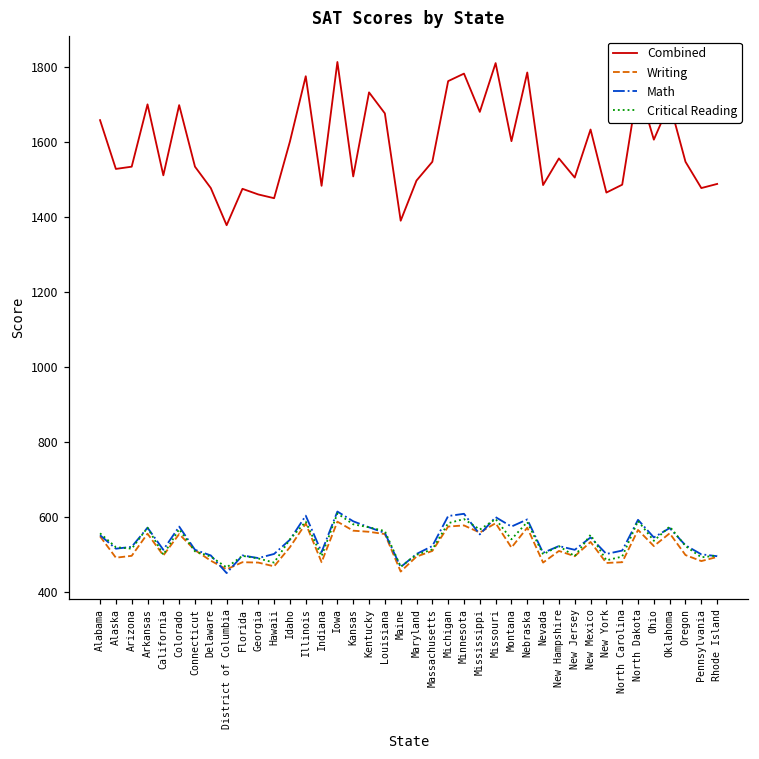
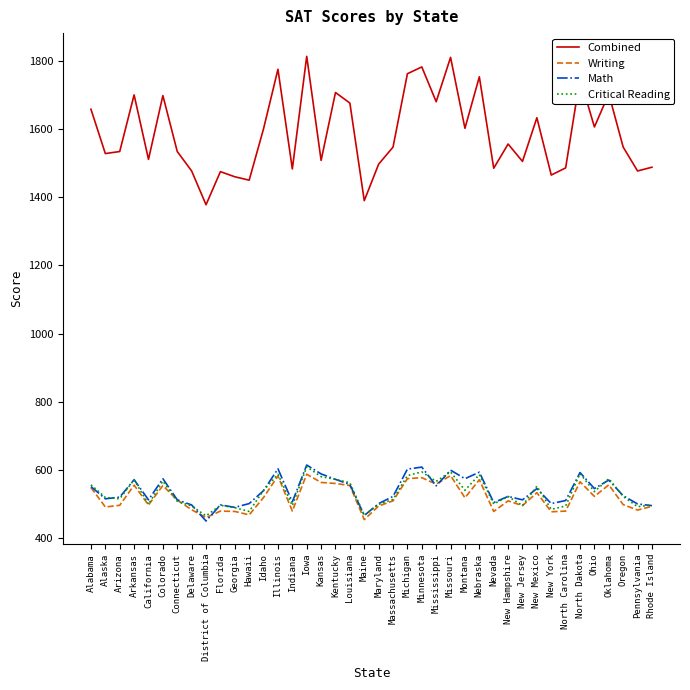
Combined, Kentucky: 1730 -> 1710
Combined, Nebraska: 1790 -> 1750
